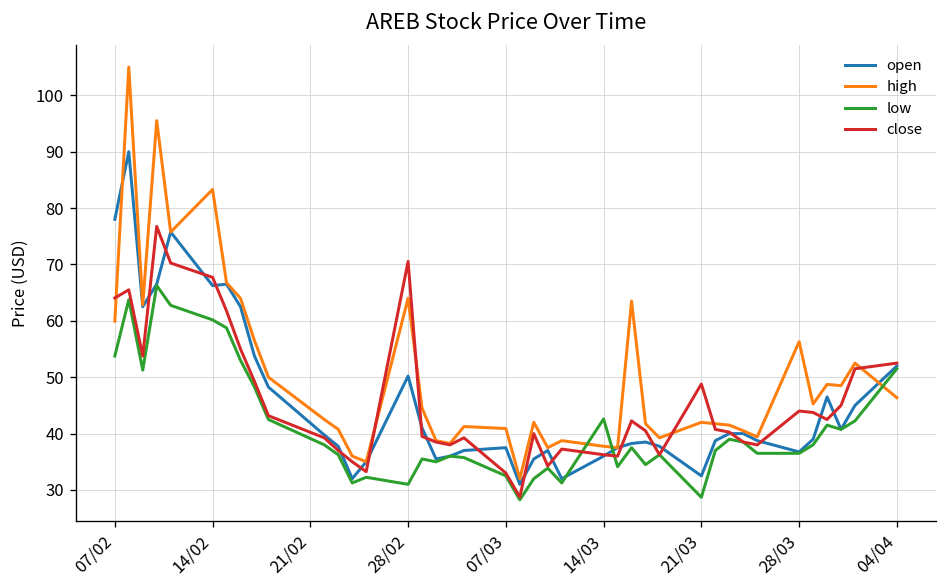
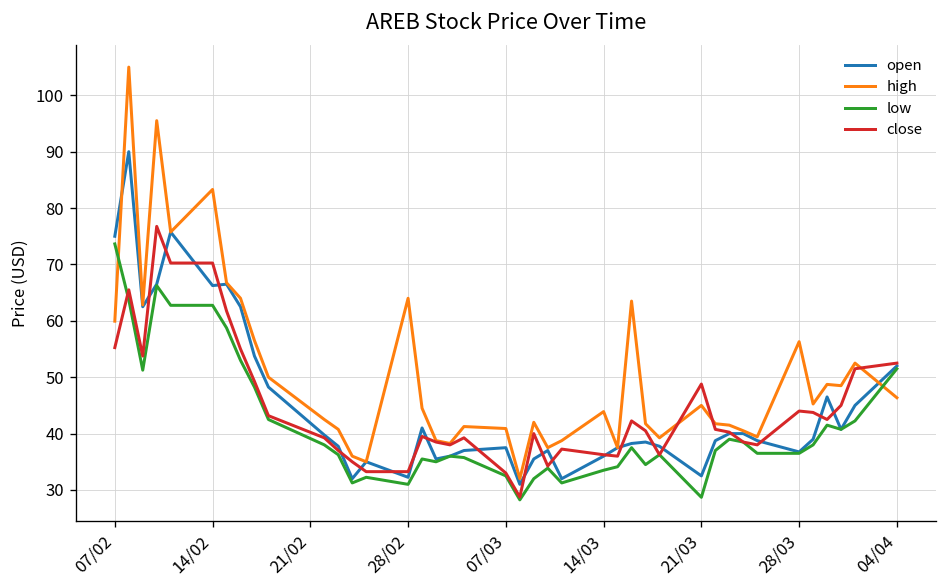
open, 07/02: 78 -> 75
low, 07/02: 54 -> 74
close, 07/02: 64 -> 55
low, 14/02: 60 -> 63
close, 14/02: 68 -> 70
open, 28/02: 50 -> 32
close, 28/02: 71 -> 33
high, 14/03: 38 -> 44
low, 14/03: 43 -> 34
high, 21/03: 42 -> 45
